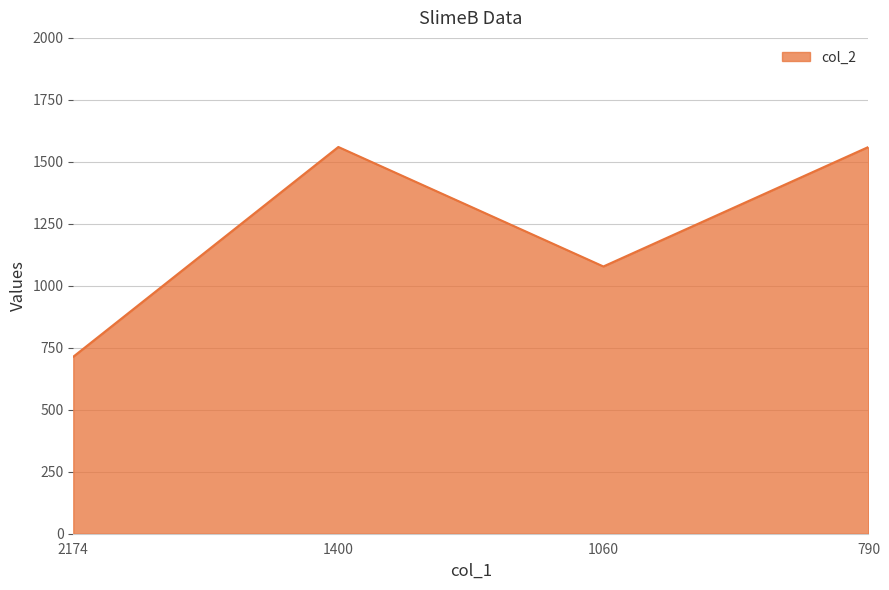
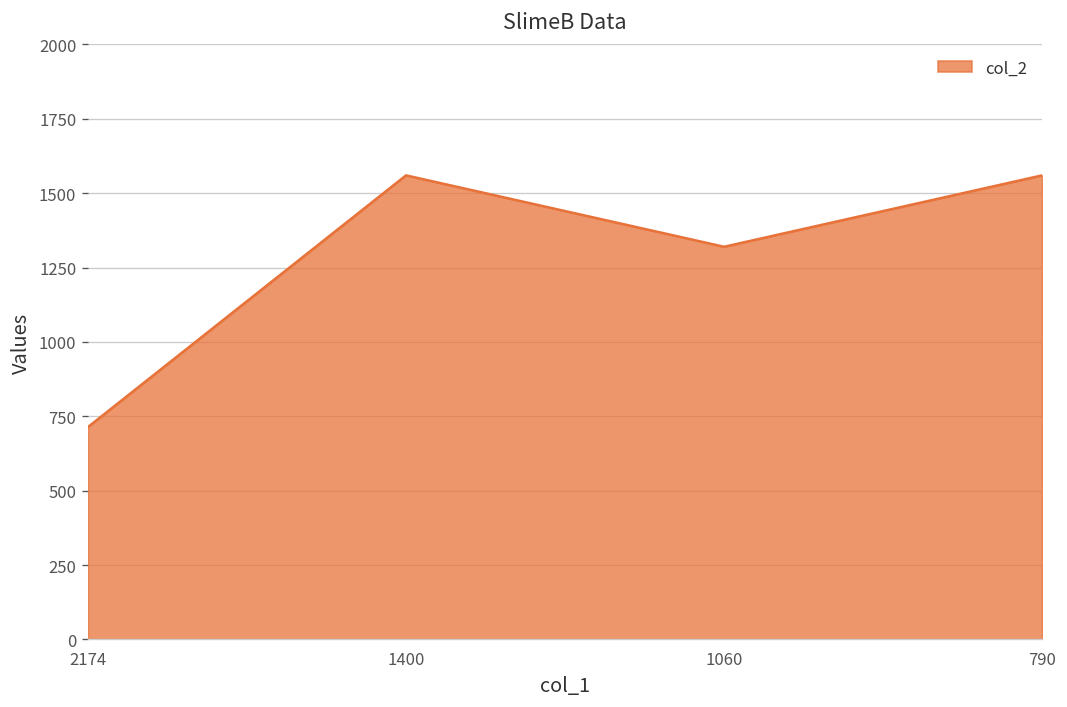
1060: 1080 -> 1320
